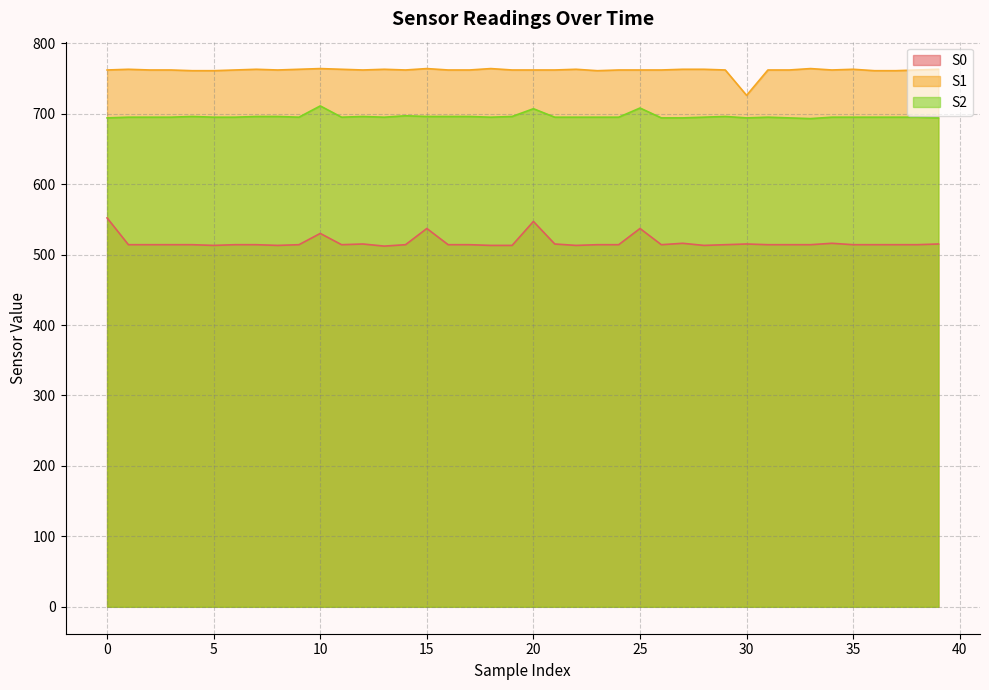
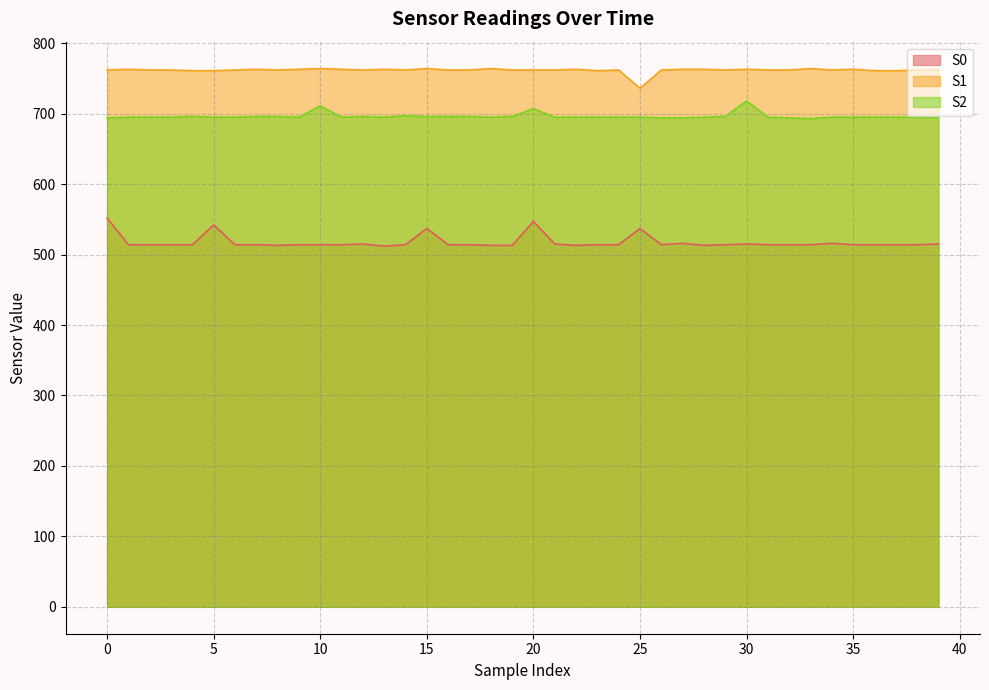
S0, 5: 510 -> 540
S0, 10: 530 -> 510
S1, 25: 760 -> 740
S2, 25: 710 -> 700
S1, 30: 730 -> 760
S2, 30: 690 -> 720
